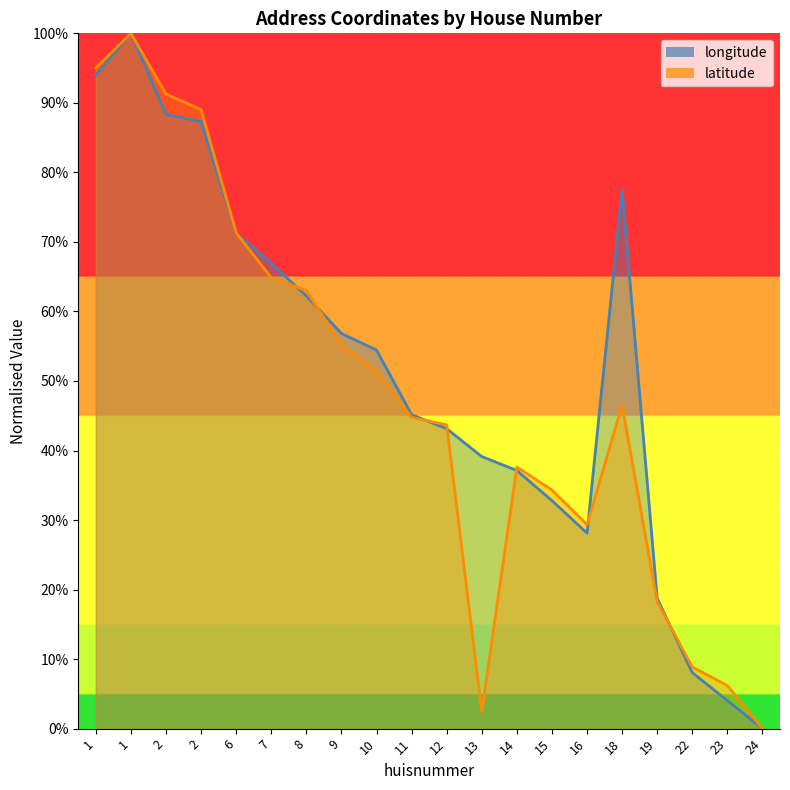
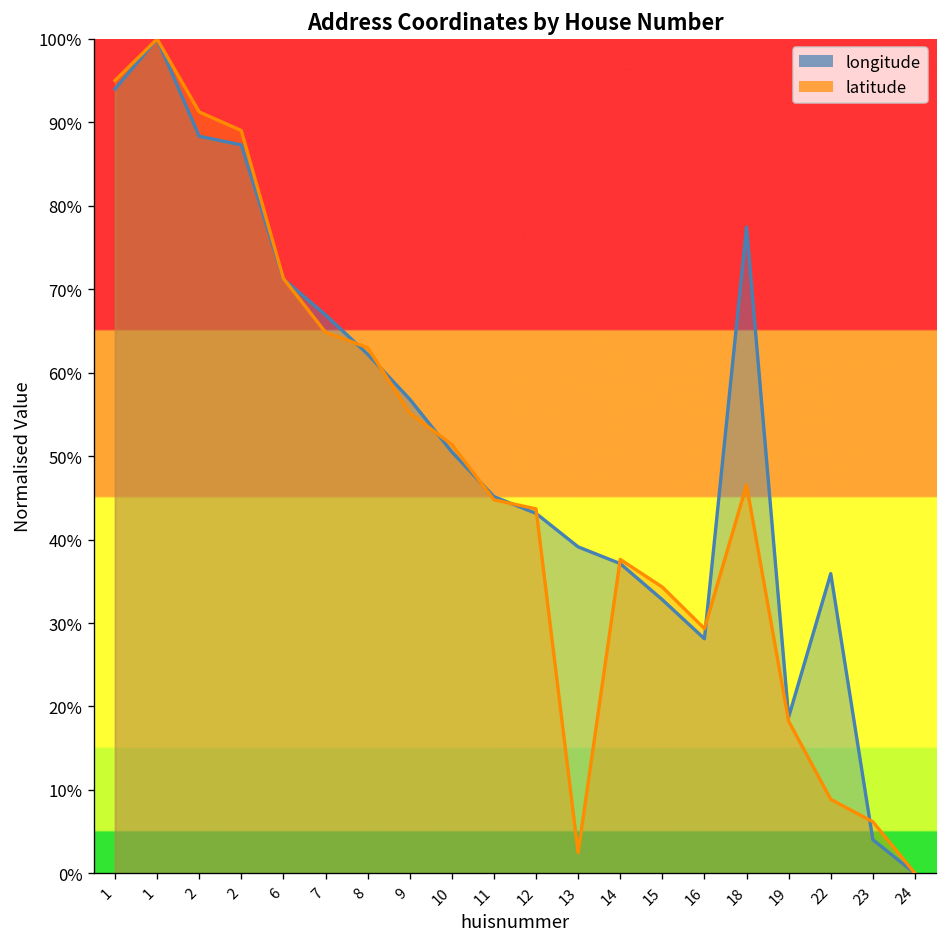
longitude, 10: 54% -> 51%
longitude, 22: 8% -> 36%
